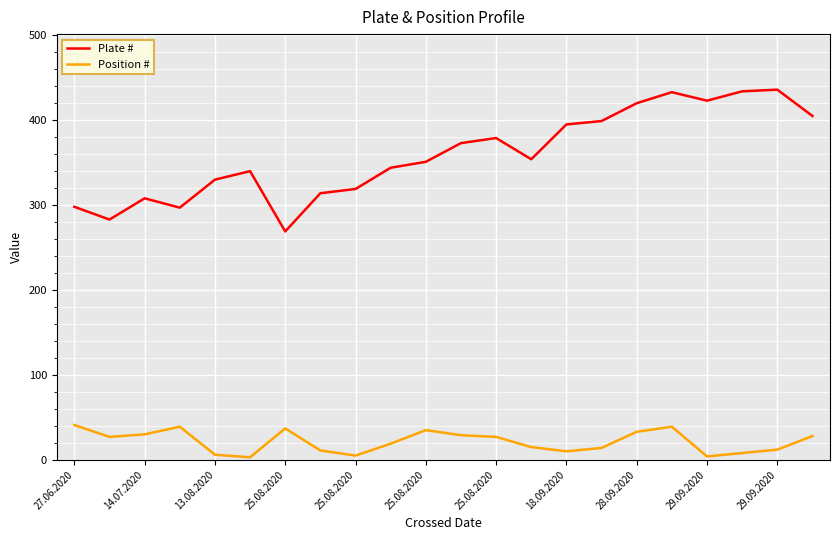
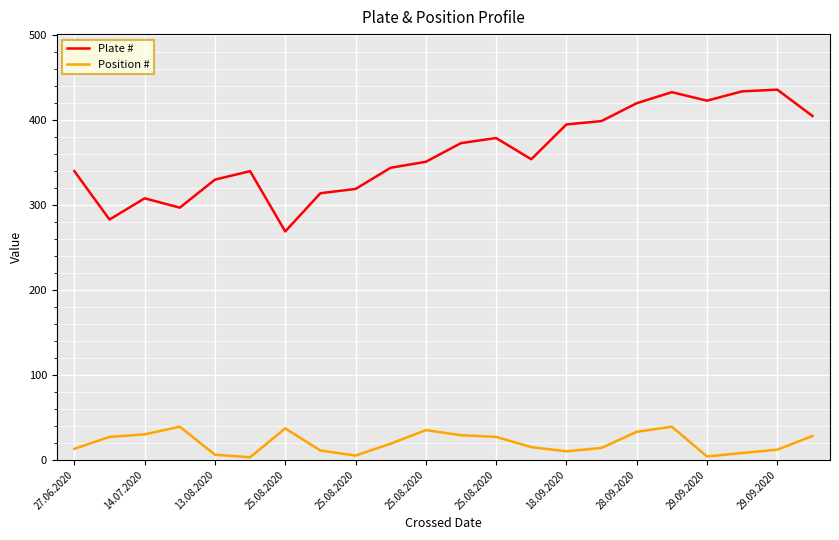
Plate #, 27.06.2020: 300 -> 340
Position #, 27.06.2020: 40 -> 10
